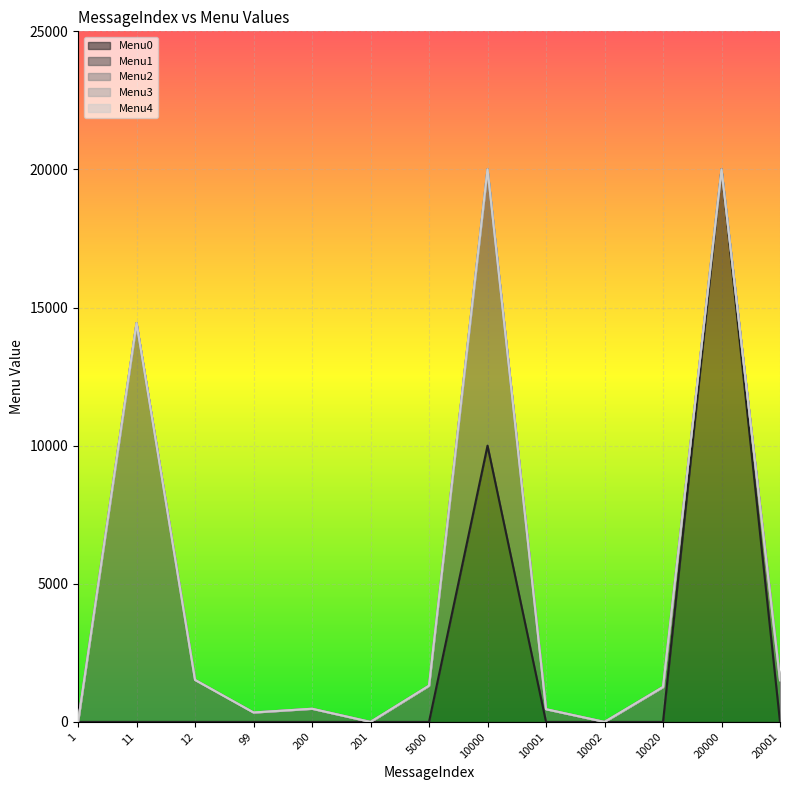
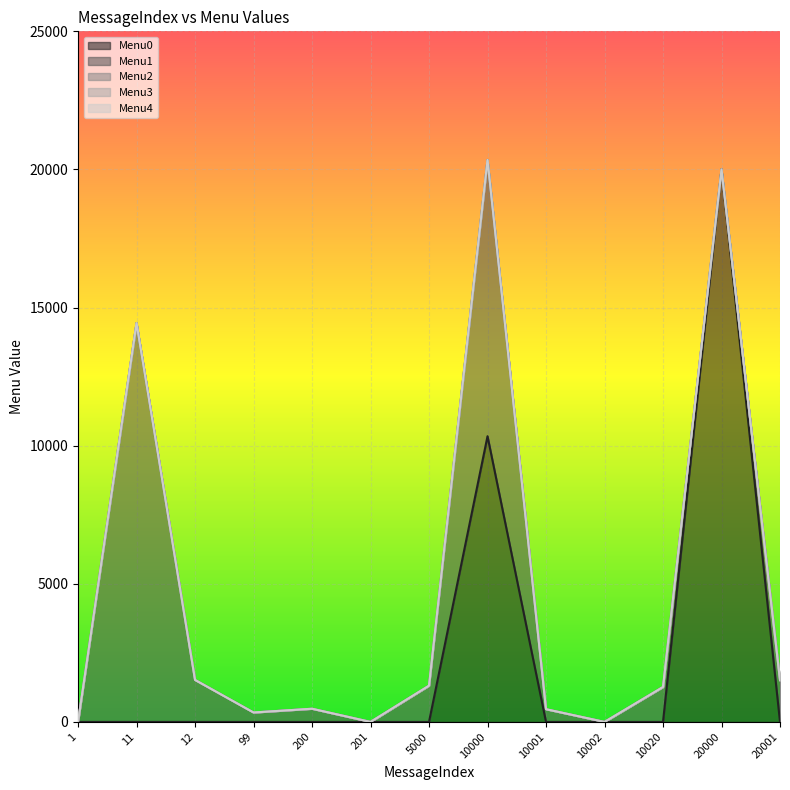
Menu0, 10000: 10000 -> 10300
